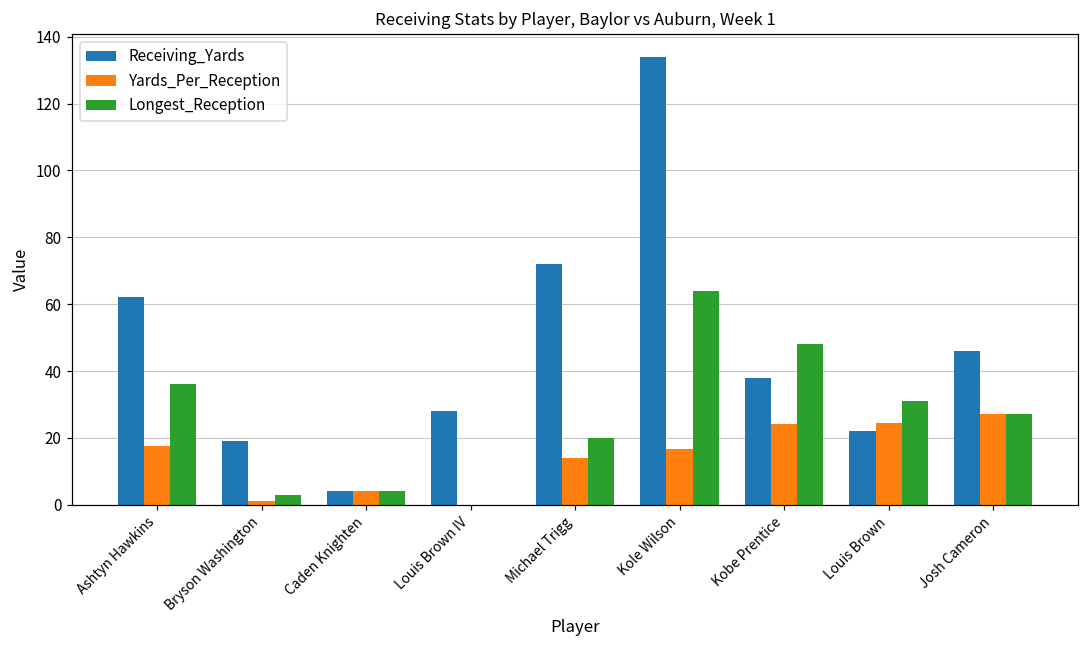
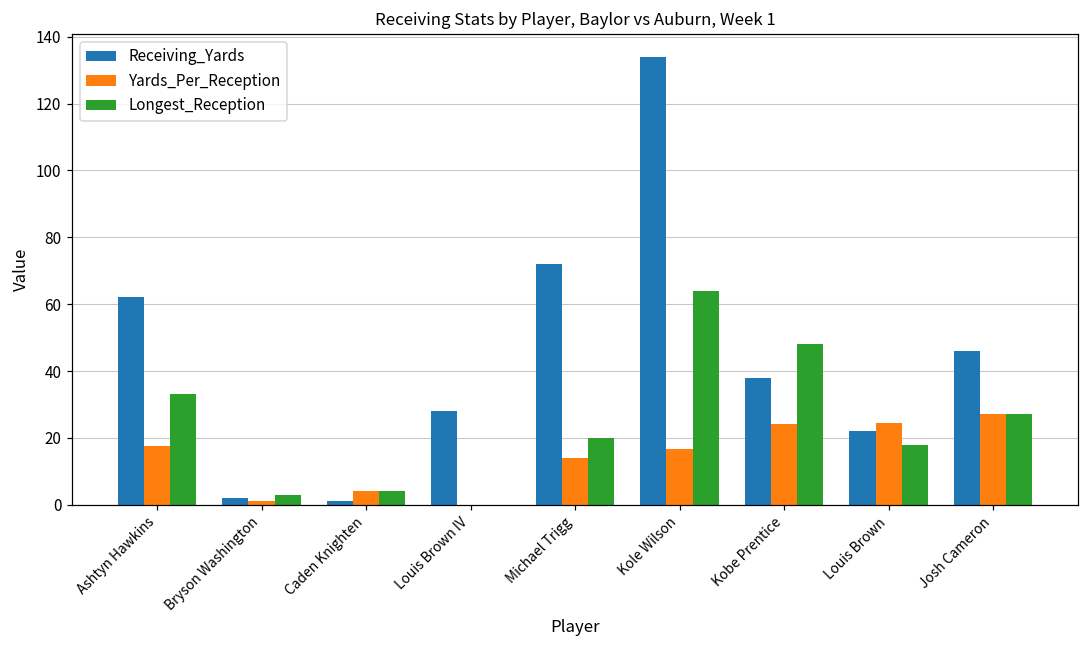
Longest_Reception, Ashtyn Hawkins: 36 -> 33
Receiving_Yards, Bryson Washington: 19 -> 2
Receiving_Yards, Caden Knighten: 4 -> 1
Longest_Reception, Louis Brown: 31 -> 18
